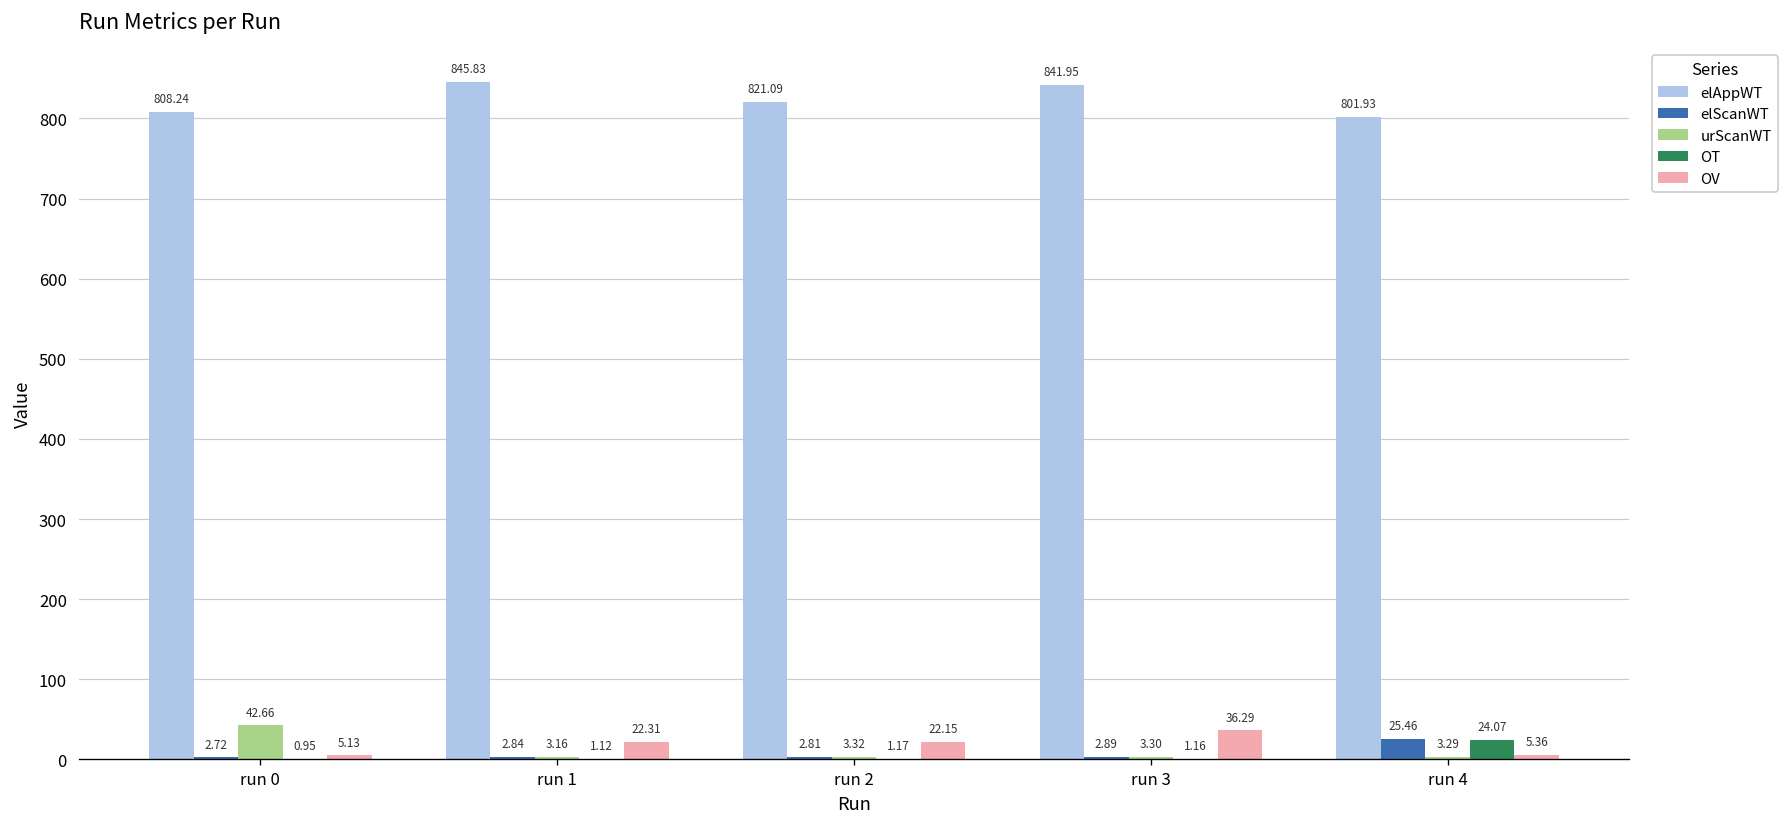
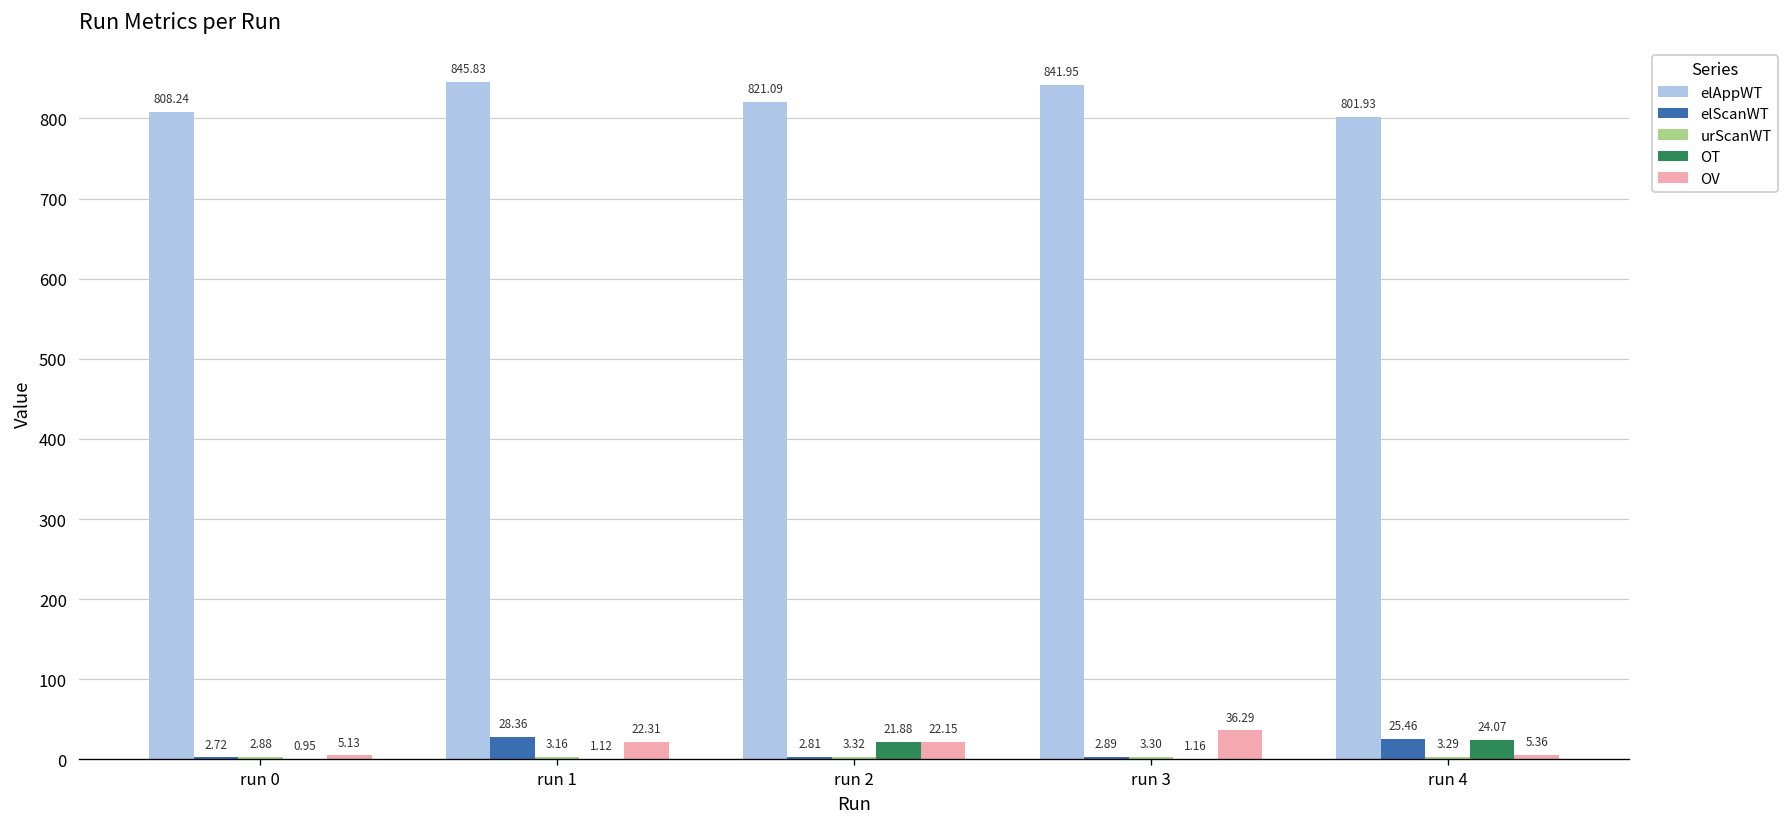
urScanWT, run 0: 42.66 -> 2.88
elScanWT, run 1: 2.84 -> 28.36
OT, run 2: 1.17 -> 21.88
